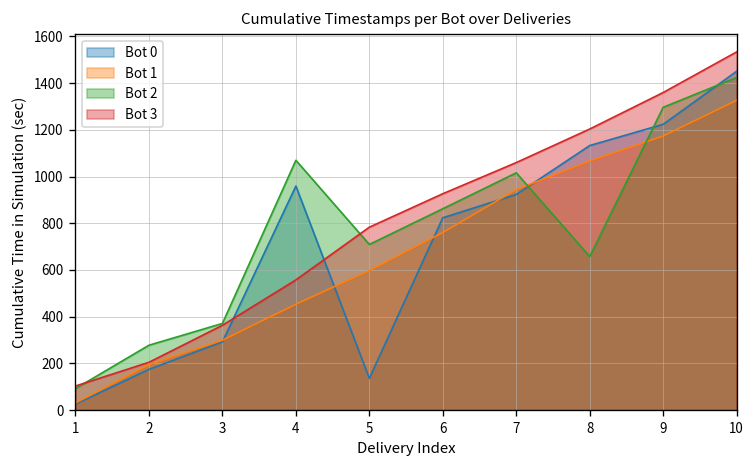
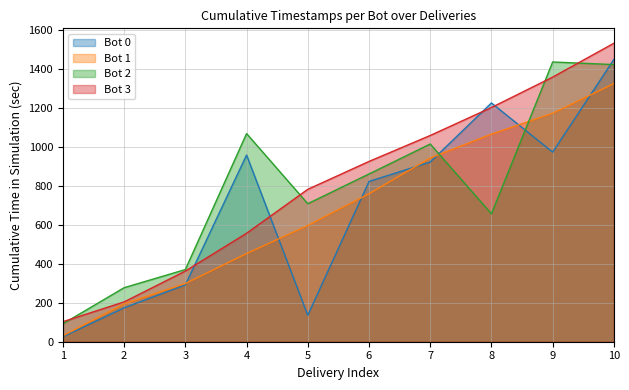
Bot 0, 8: 1130 -> 1230
Bot 0, 9: 1220 -> 970
Bot 2, 9: 1300 -> 1440
